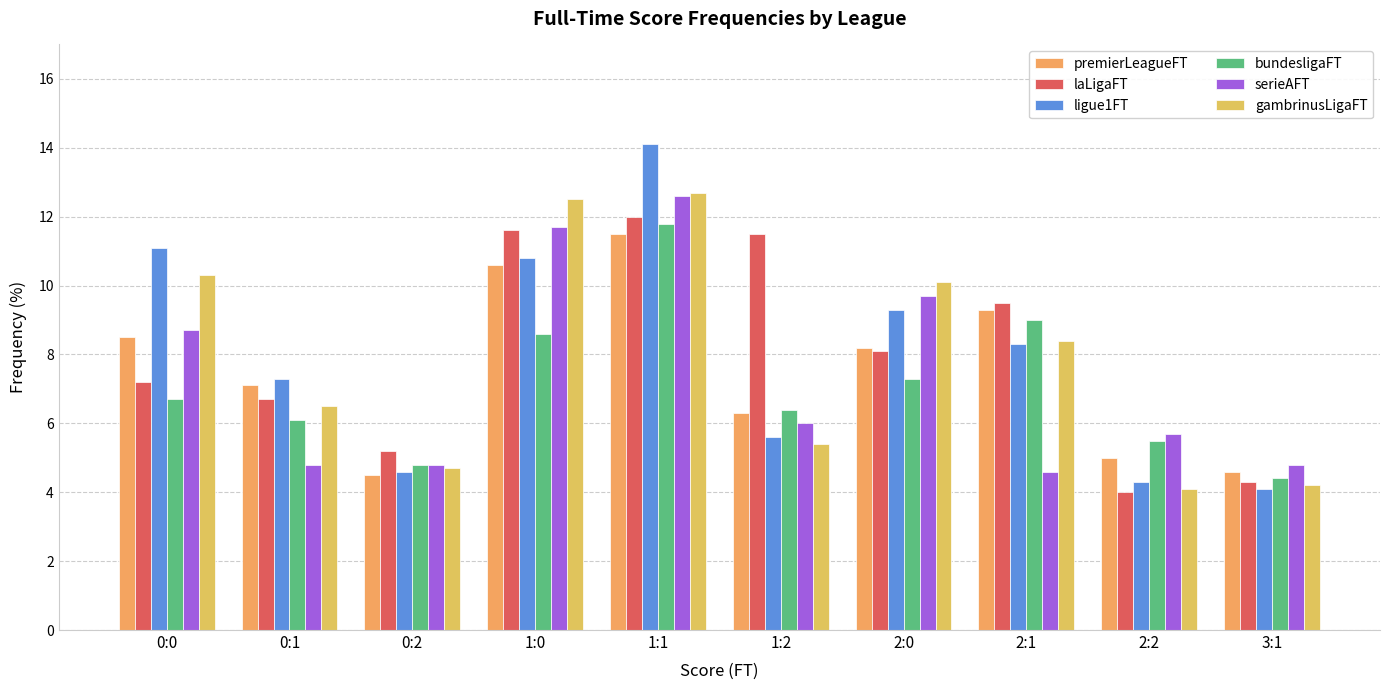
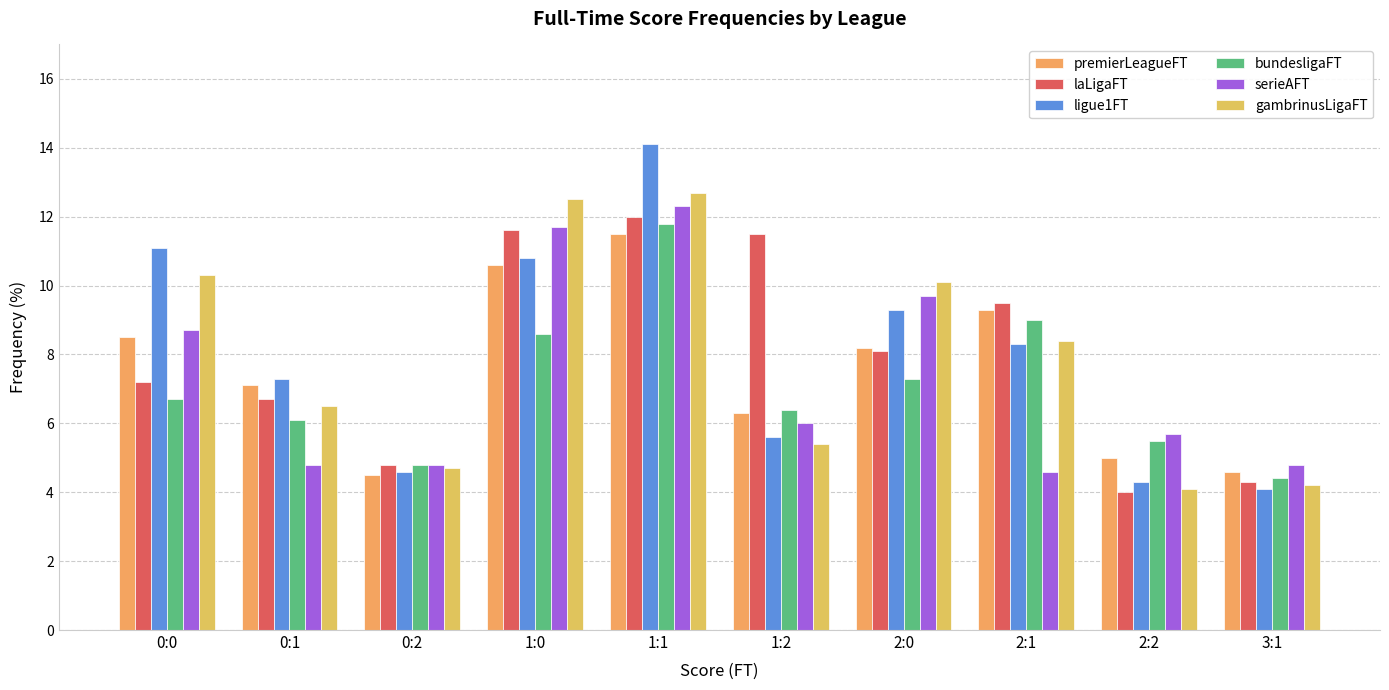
laLigaFT, 0:2: 5.2 -> 4.8
serieAFT, 1:1: 12.6 -> 12.3
